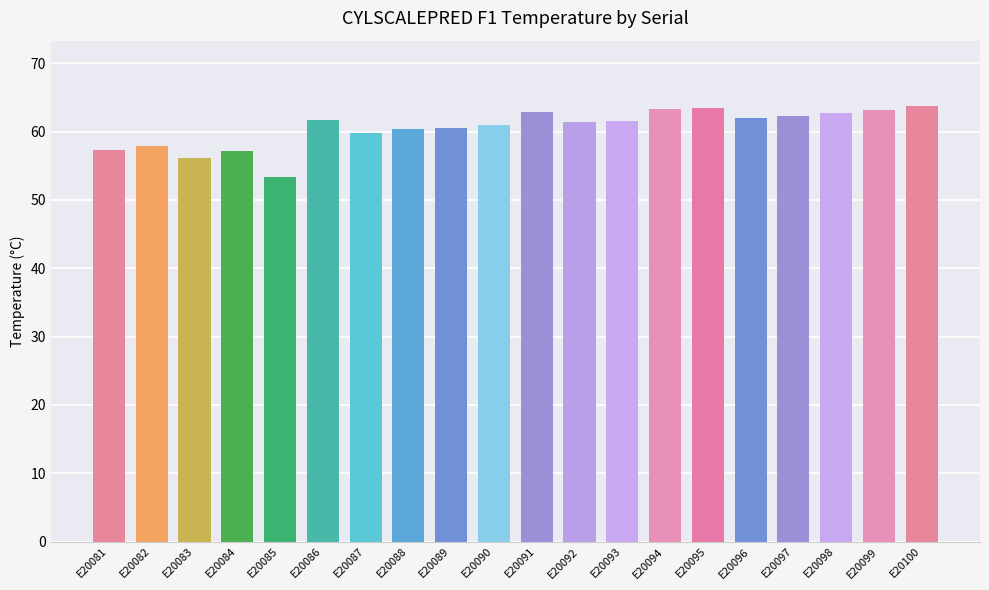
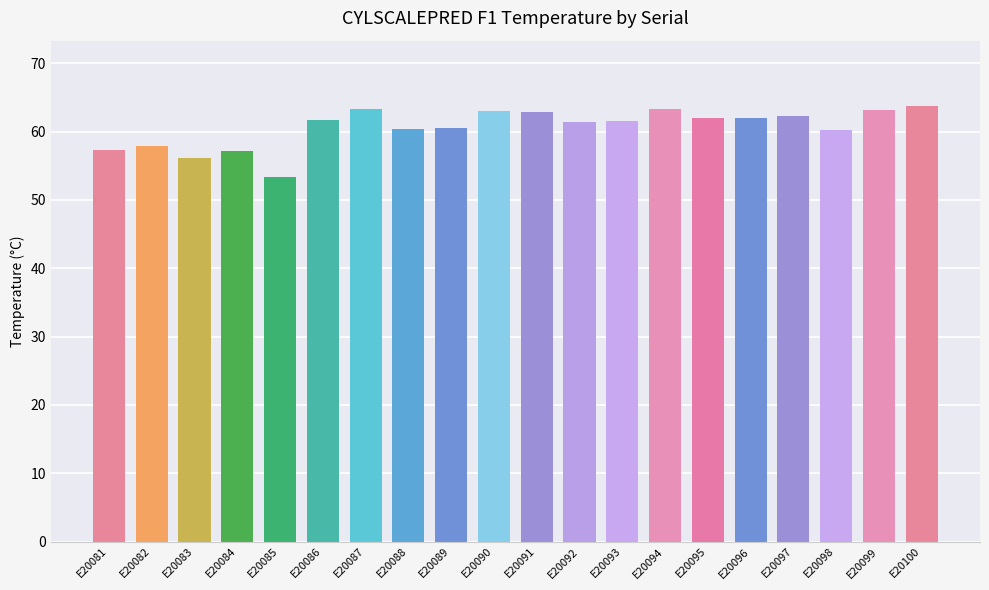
E20087: 60 -> 63
E20090: 61 -> 63
E20095: 63 -> 62
E20098: 63 -> 60
